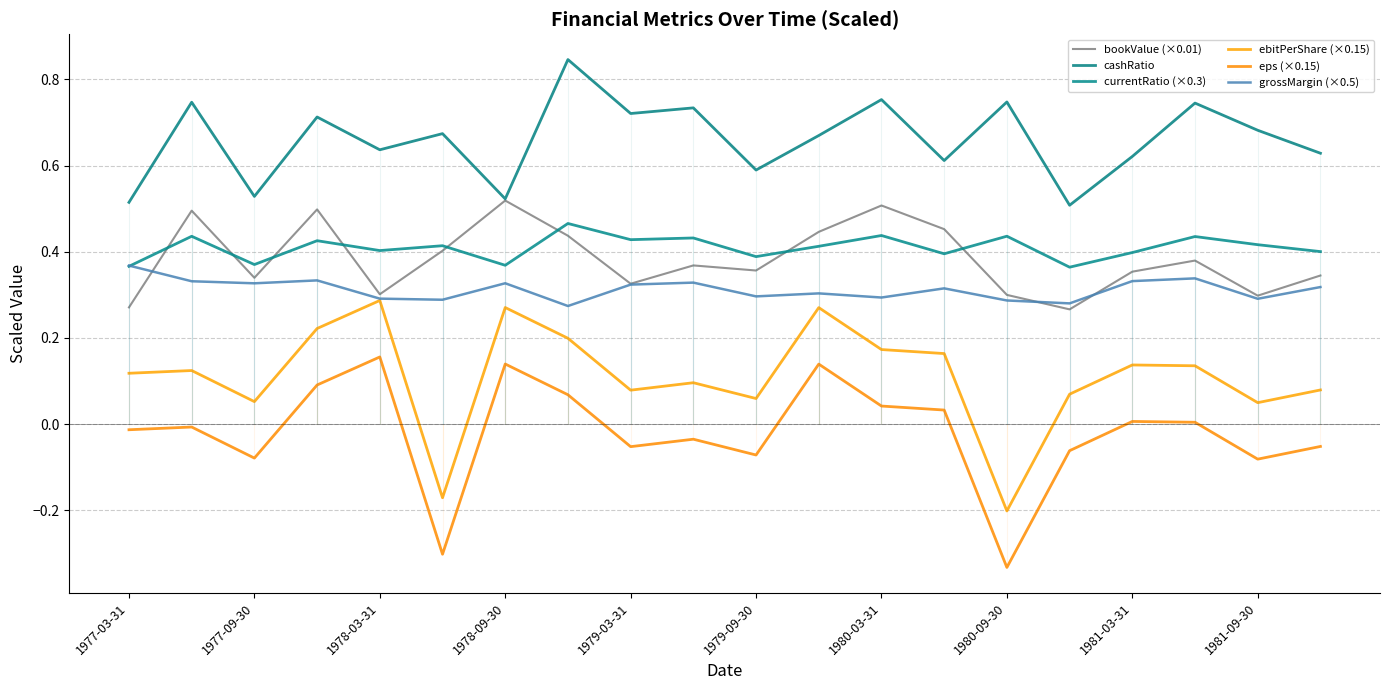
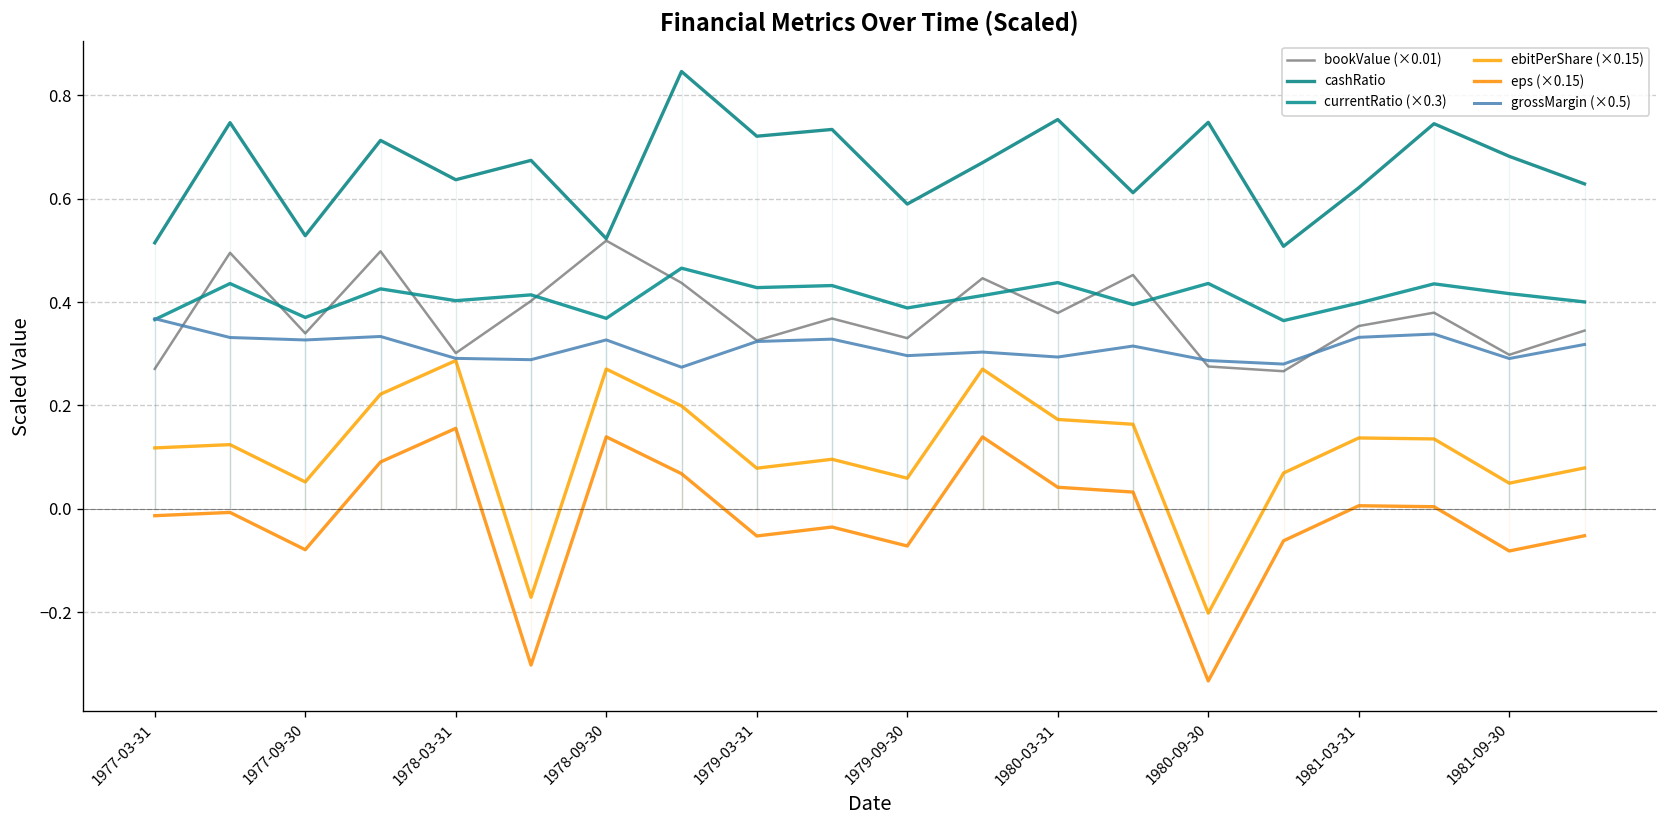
bookValue (×0.01), 1979-09-30: 0.36 -> 0.33
bookValue (×0.01), 1980-03-31: 0.51 -> 0.38
bookValue (×0.01), 1980-09-30: 0.30 -> 0.28
